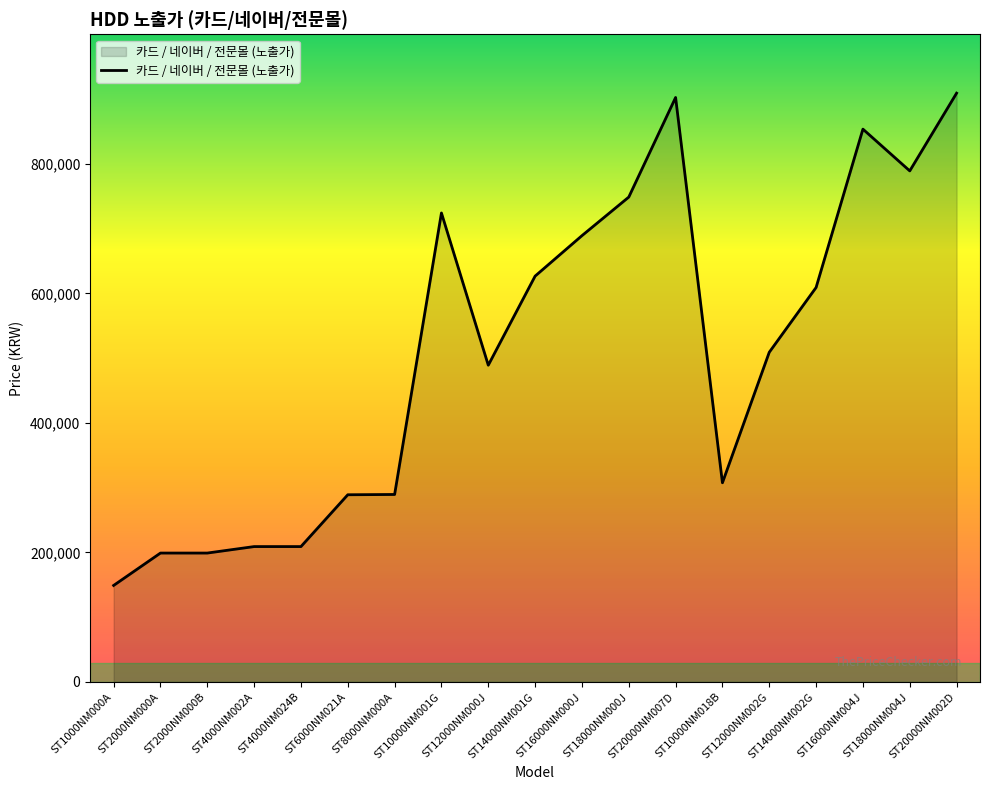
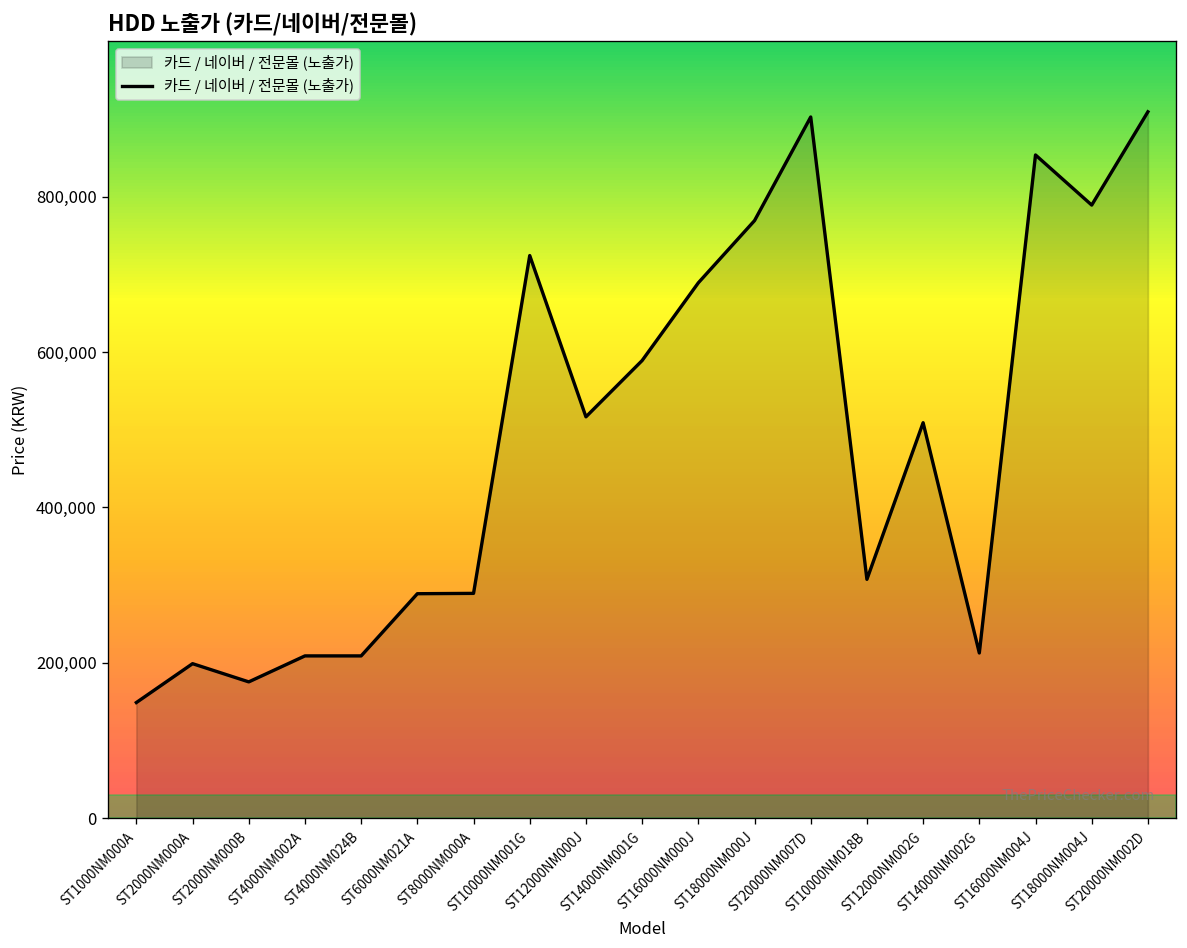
ST2000NM000B: 200,000 -> 180,000
ST12000NM000J: 490,000 -> 520,000
ST14000NM001G: 630,000 -> 590,000
ST18000NM000J: 750,000 -> 770,000
ST14000NM002G: 610,000 -> 210,000
